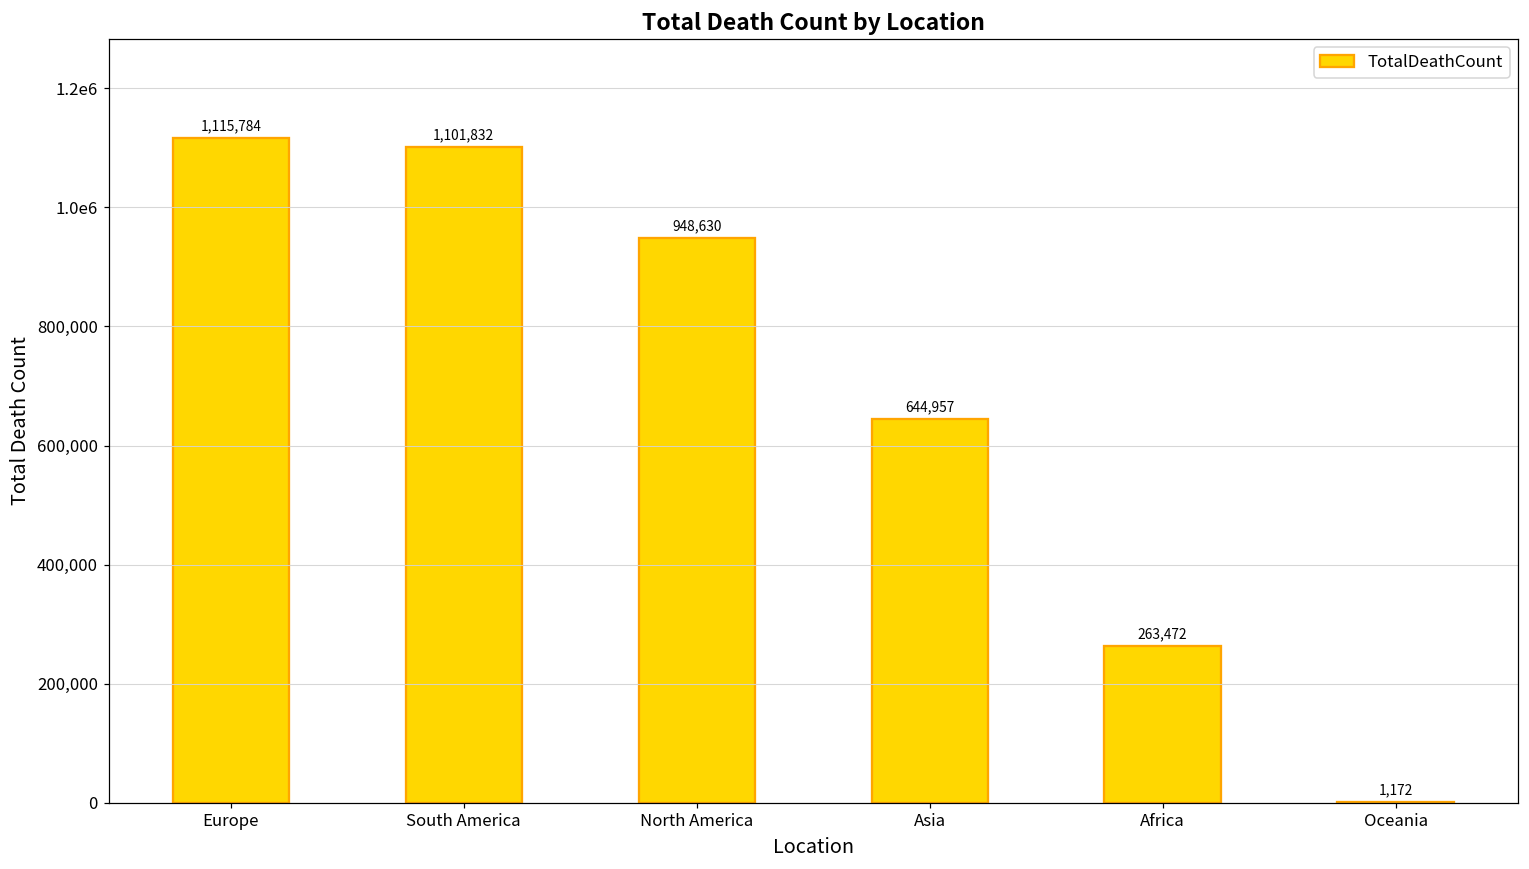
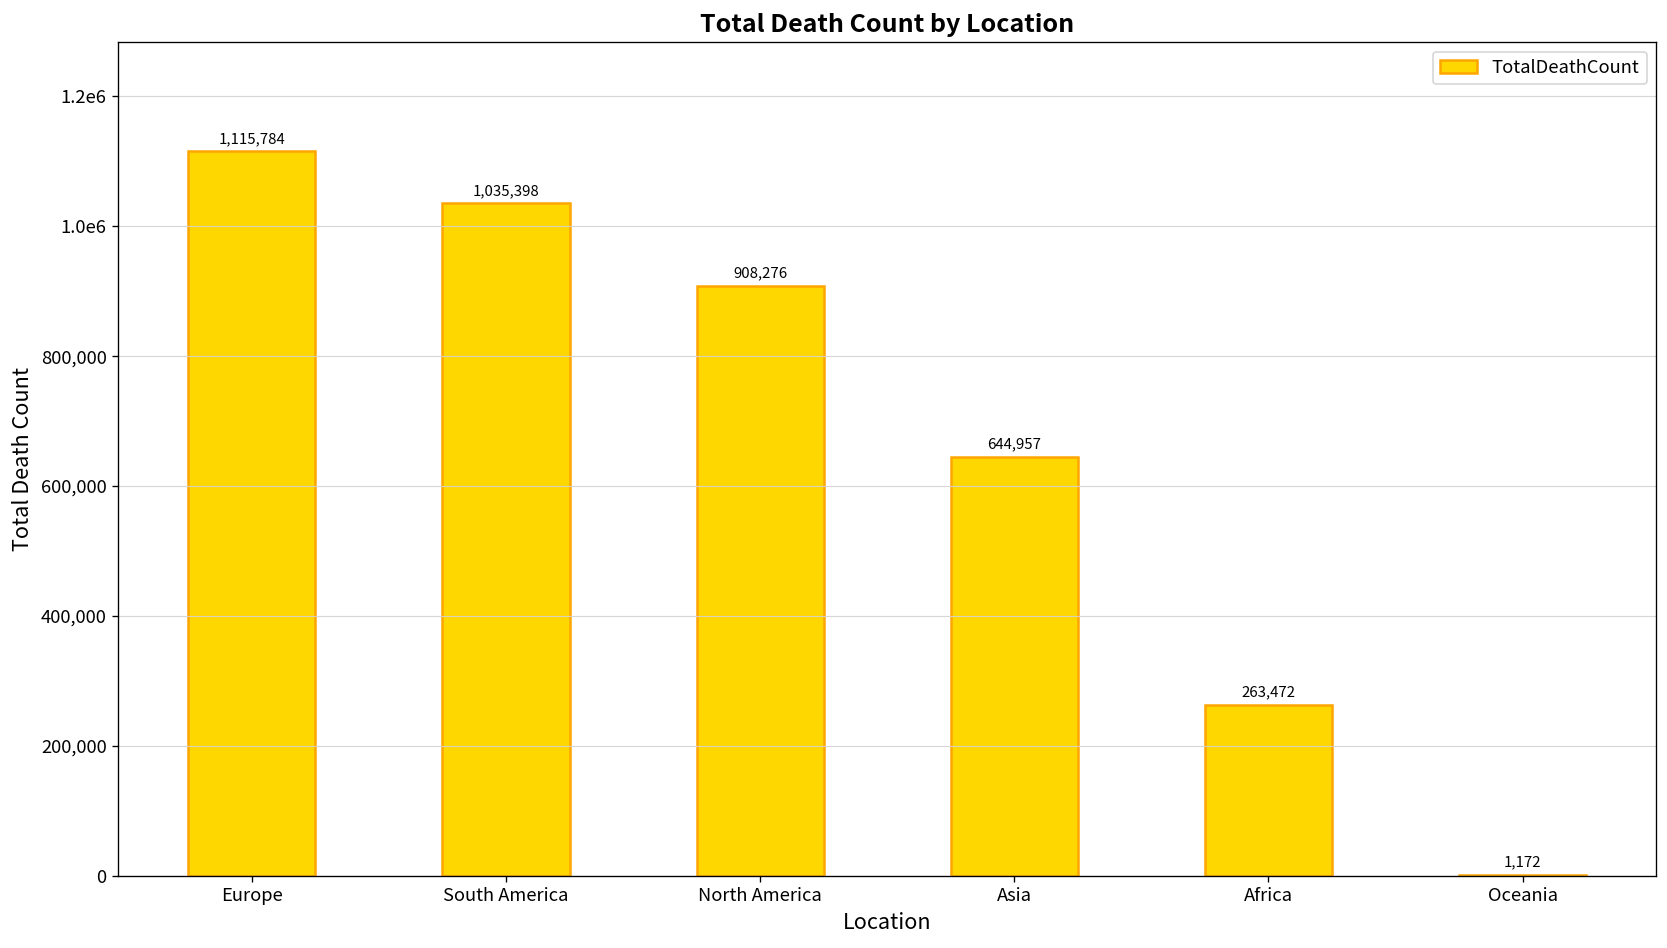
South America: 1,101,832 -> 1,035,398
North America: 948,630 -> 908,276
